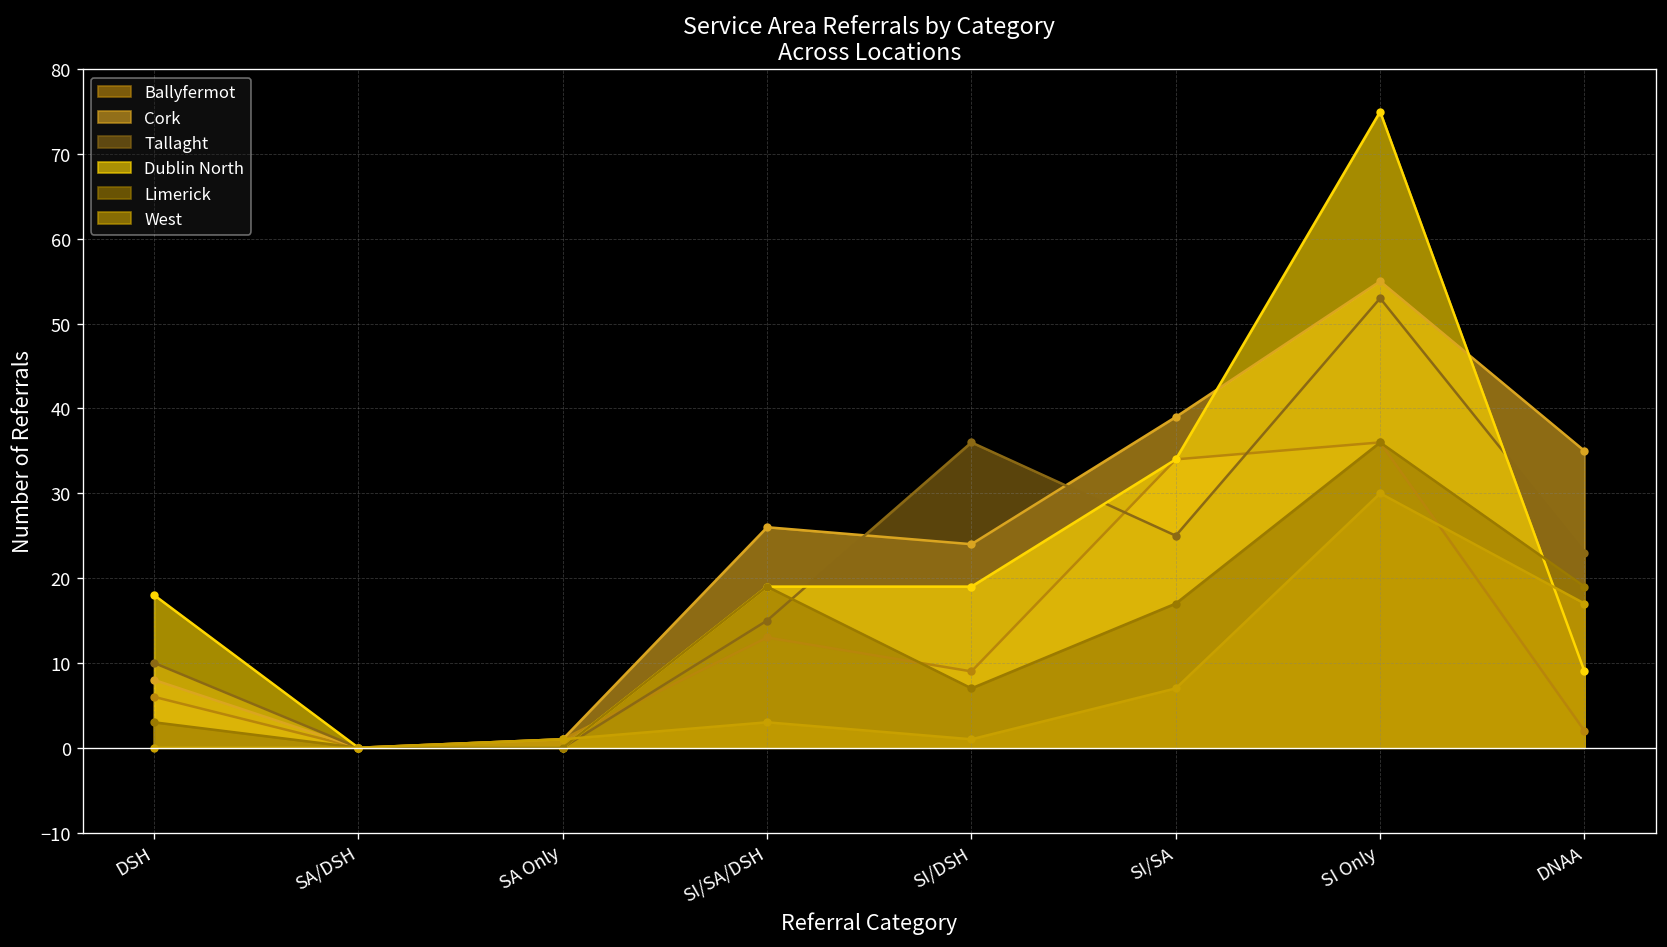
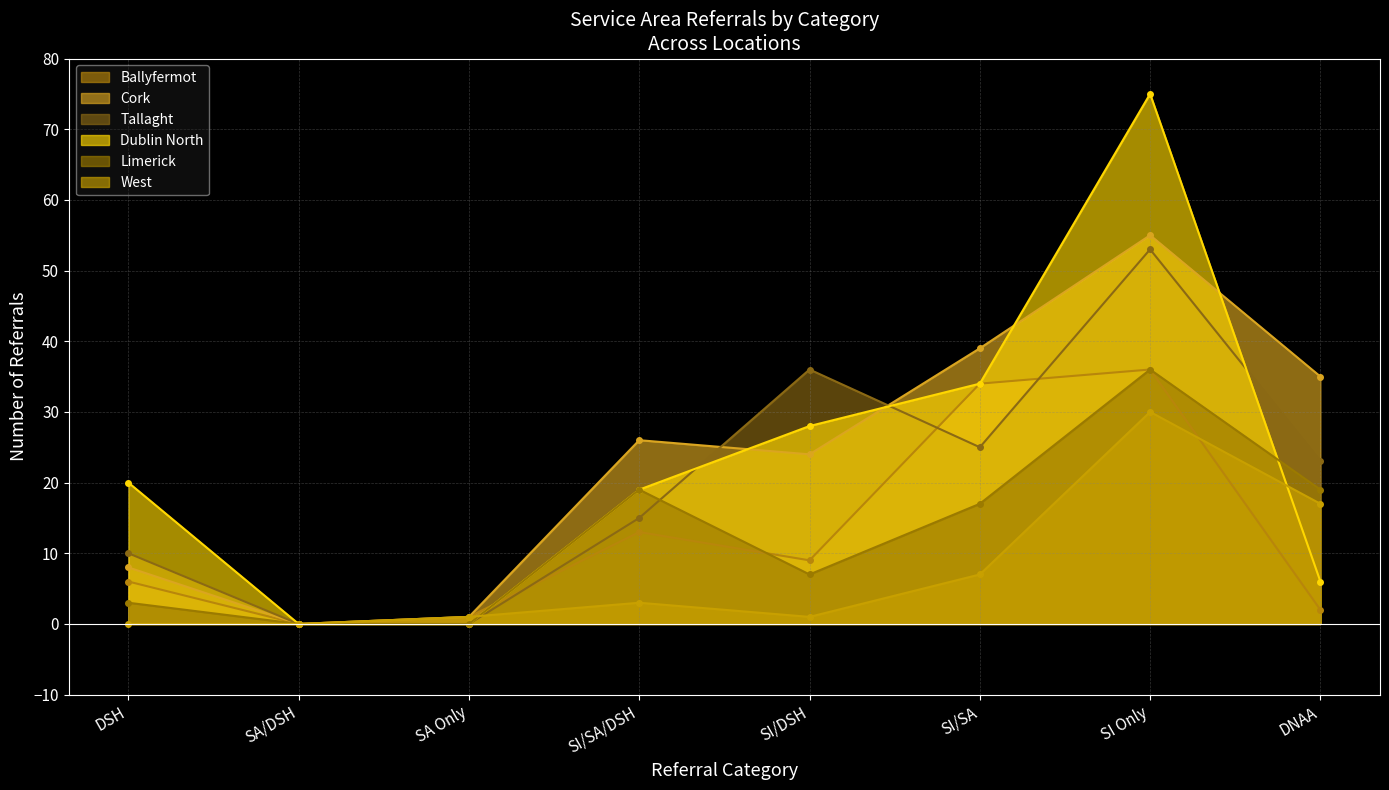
Dublin North, DSH: 18 -> 20
Dublin North, SI/DSH: 19 -> 28
Dublin North, DNAA: 9 -> 6
